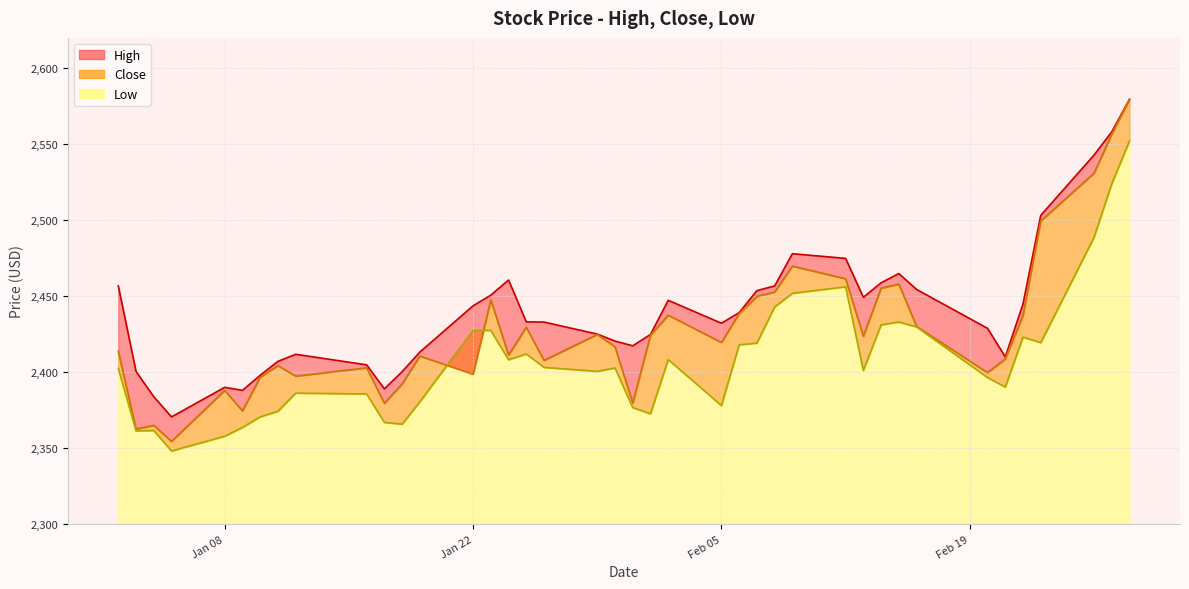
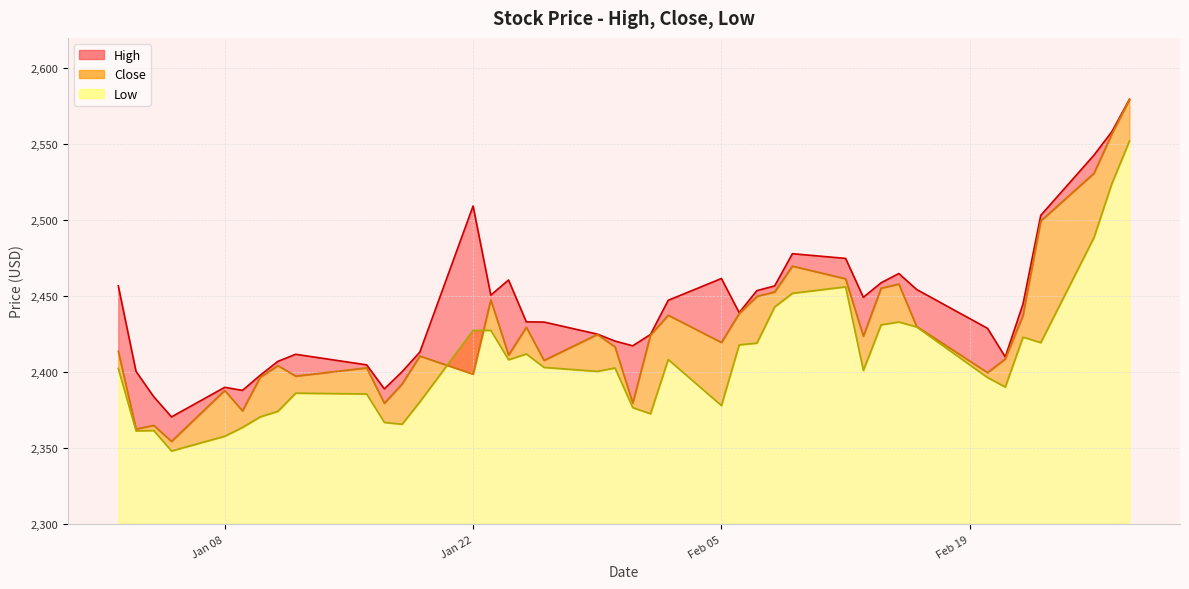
High, Jan 22: 2,444 -> 2,509
High, Feb 05: 2,432 -> 2,462
